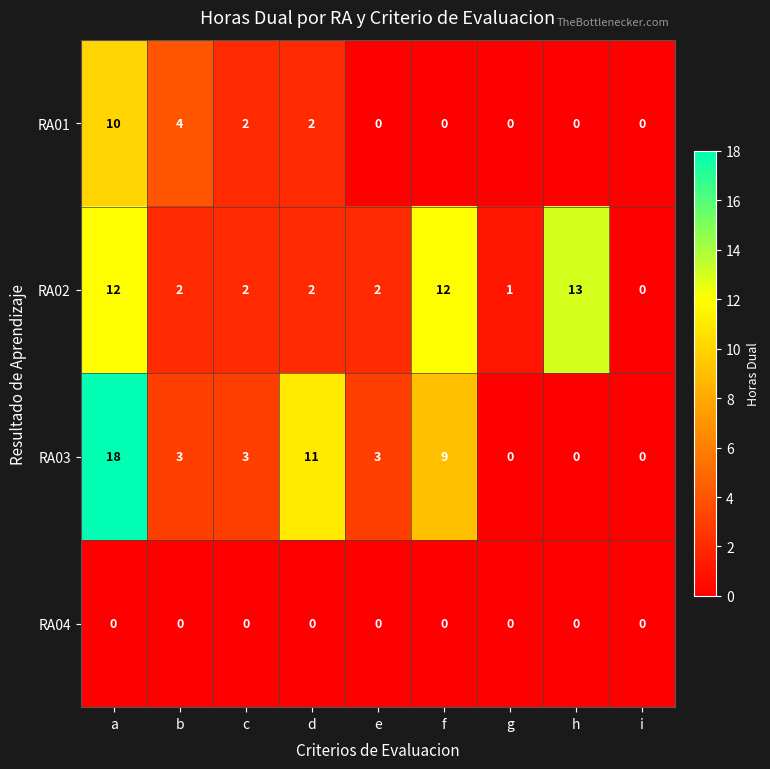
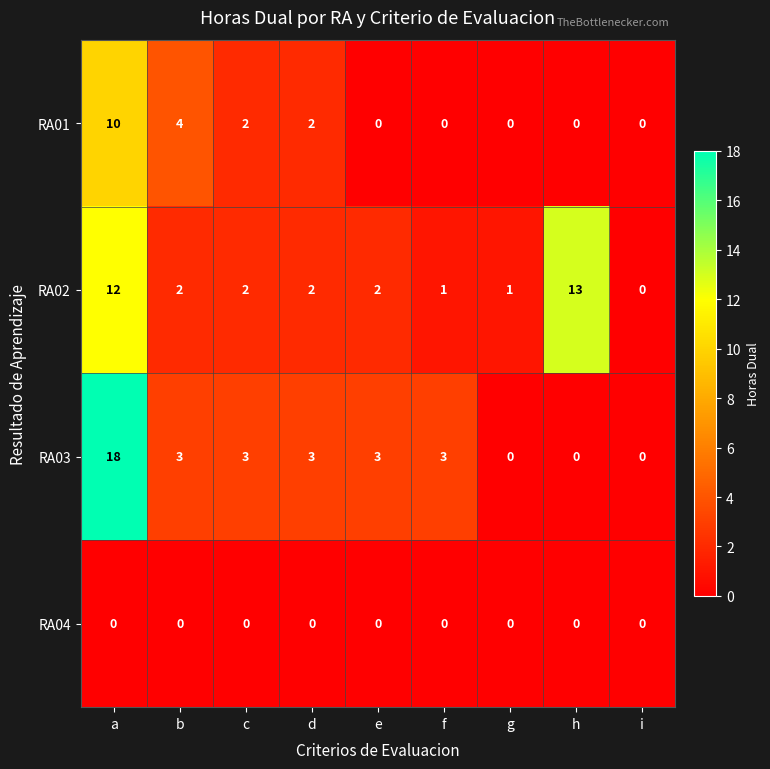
RA02, f: 12 -> 1
RA03, d: 11 -> 3
RA03, f: 9 -> 3
